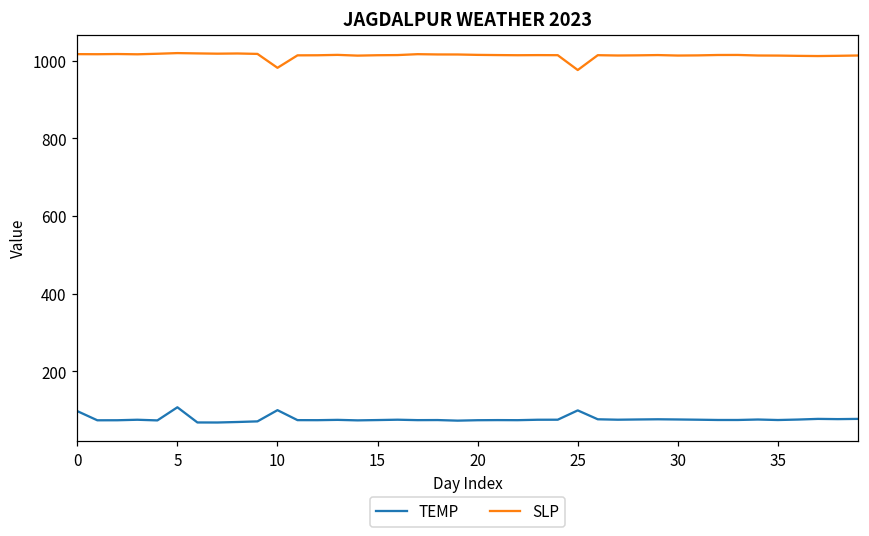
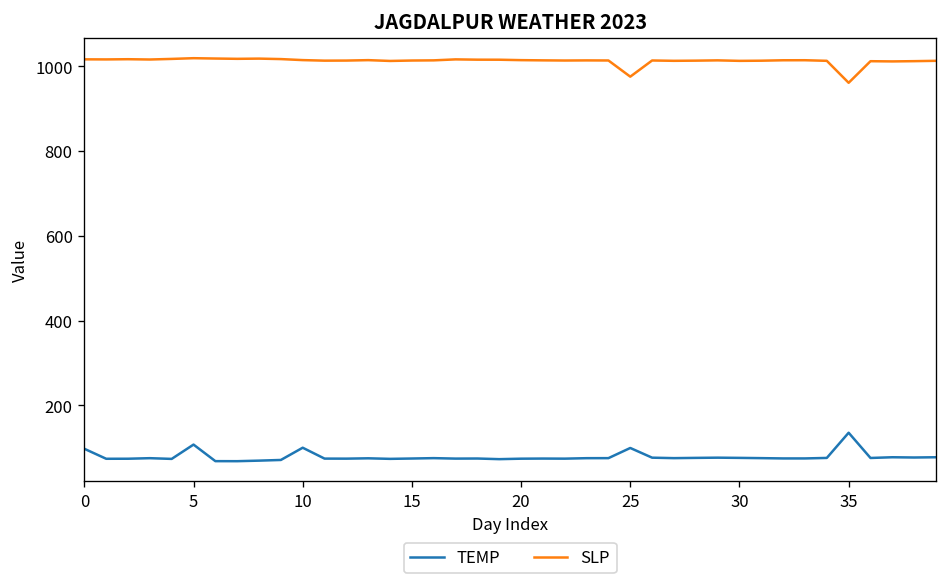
SLP, 10: 980 -> 1020
TEMP, 35: 70 -> 140
SLP, 35: 1010 -> 960
